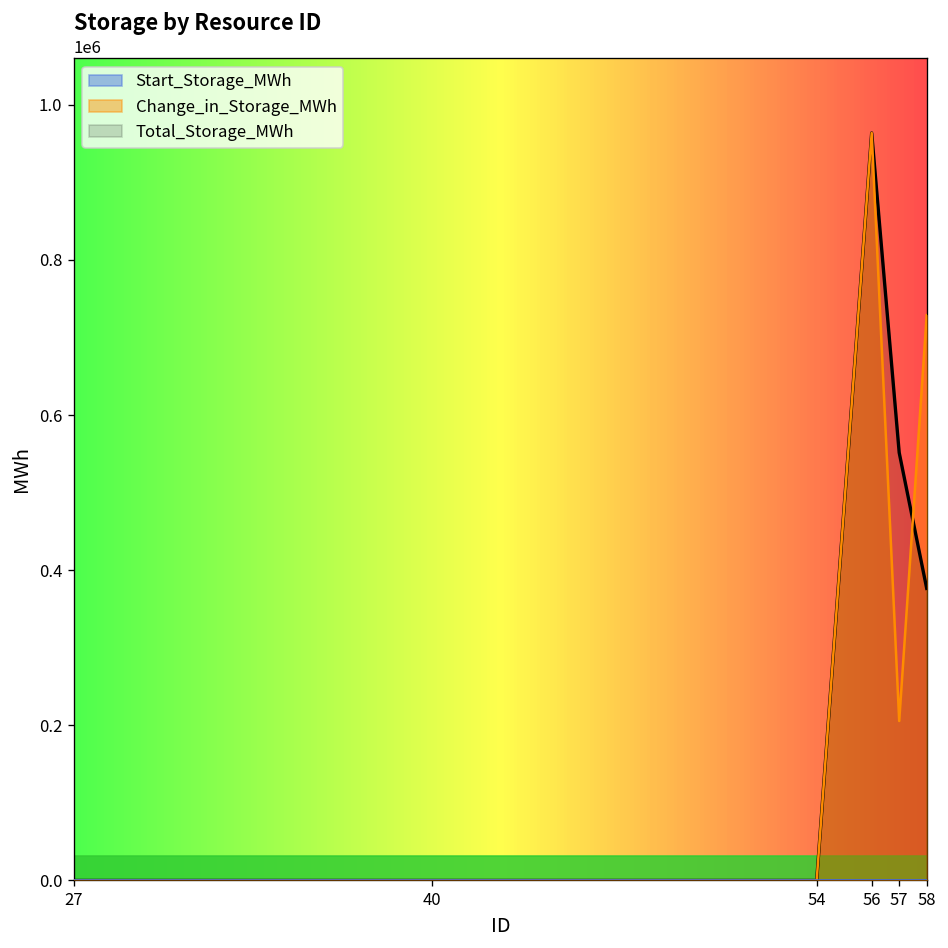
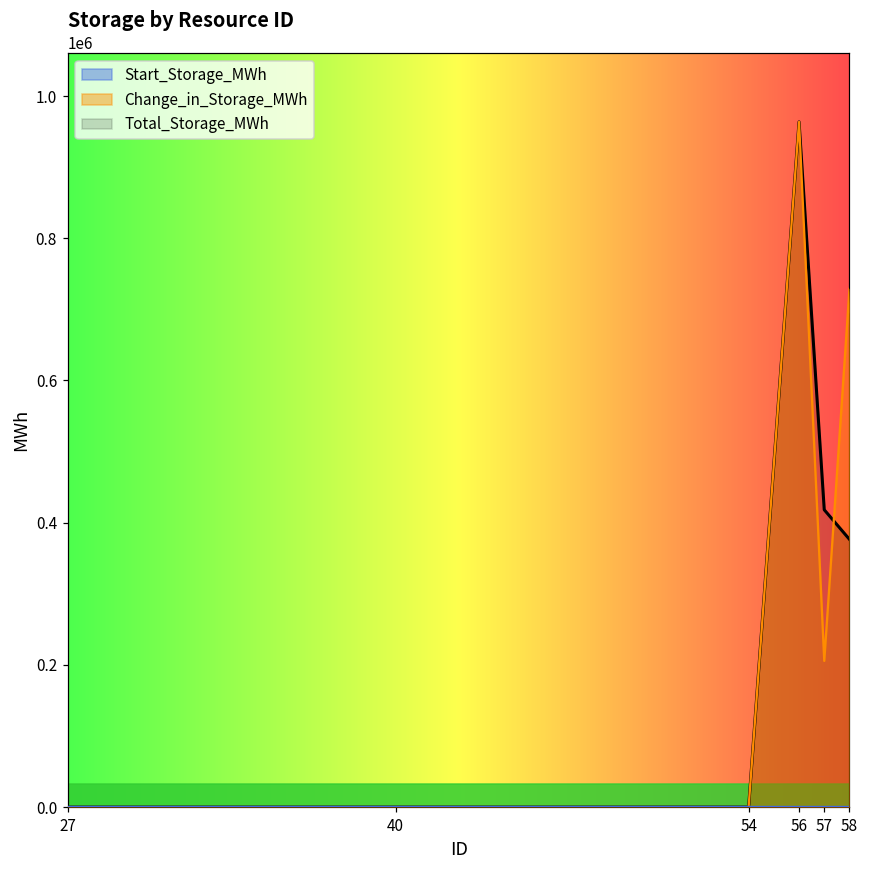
Total_Storage_MWh, 57: 550000 -> 420000
